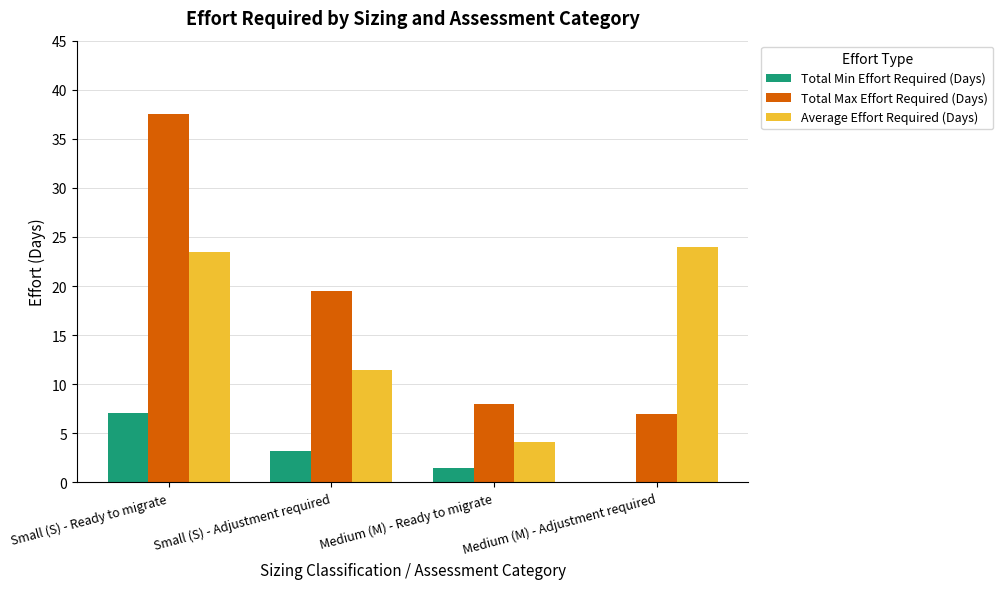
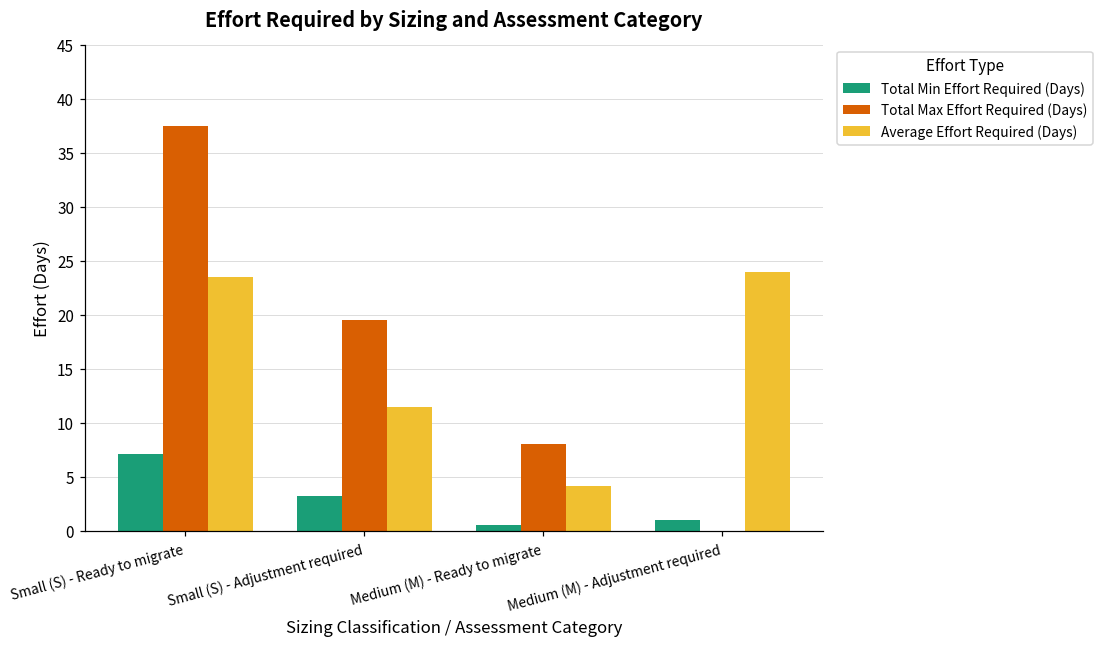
Total Min Effort Required (Days), Medium (M) - Ready to migrate: 2 -> 1
Total Min Effort Required (Days), Medium (M) - Adjustment required: 0 -> 1
Total Max Effort Required (Days), Medium (M) - Adjustment required: 7 -> 0
